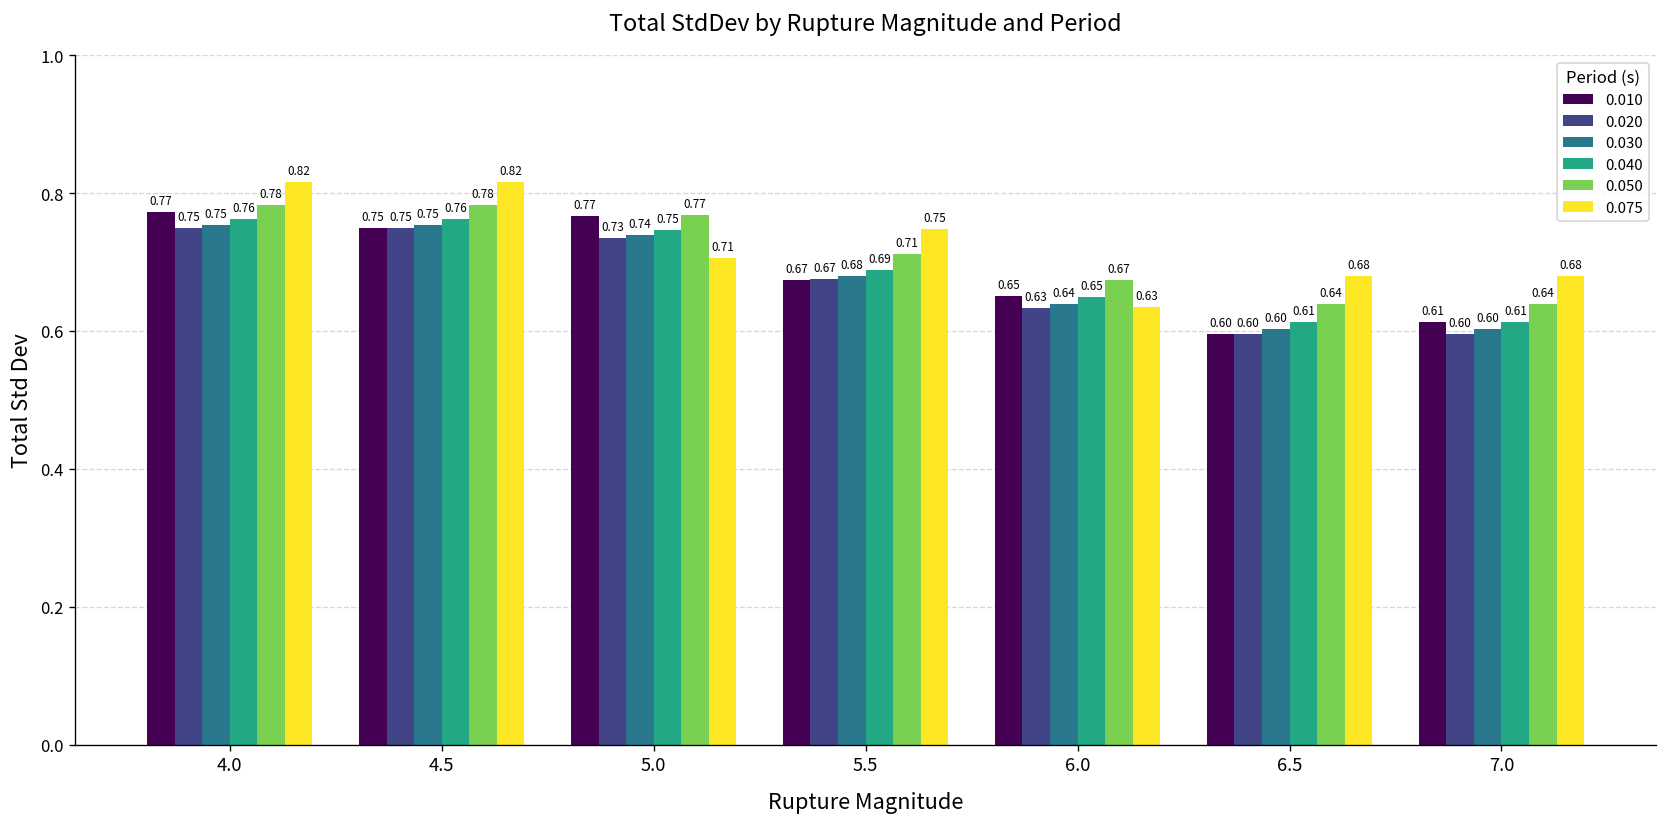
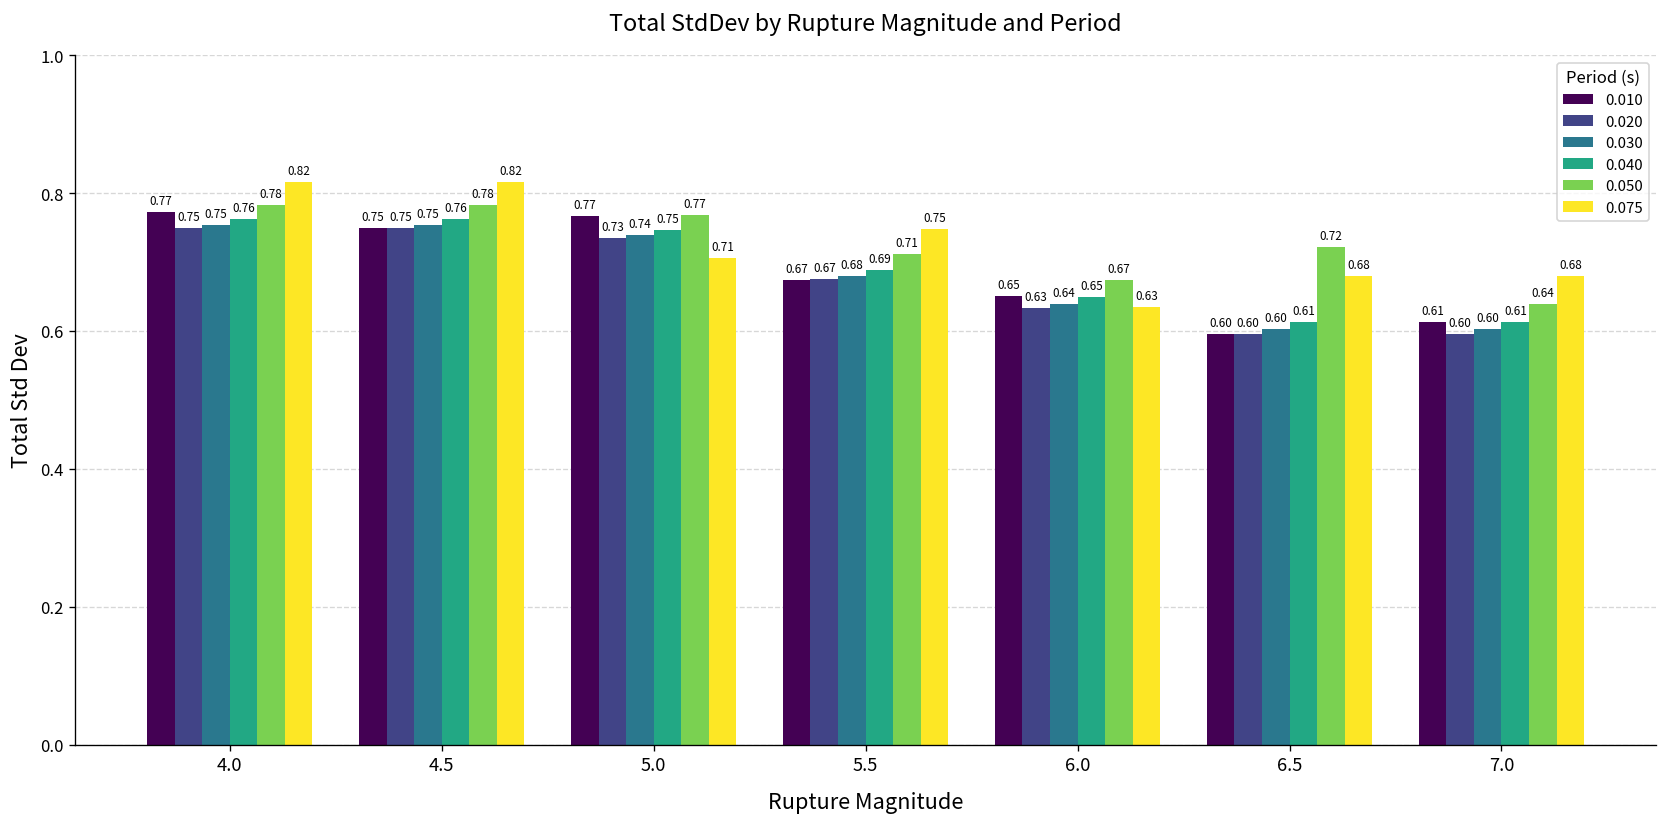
0.050, 6.5: 0.64 -> 0.72
